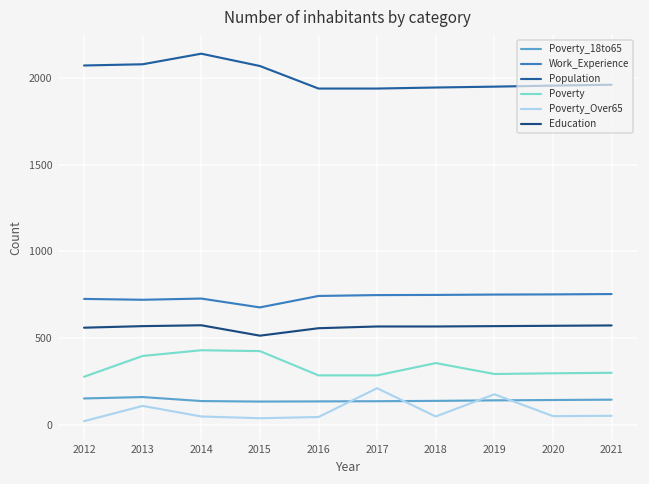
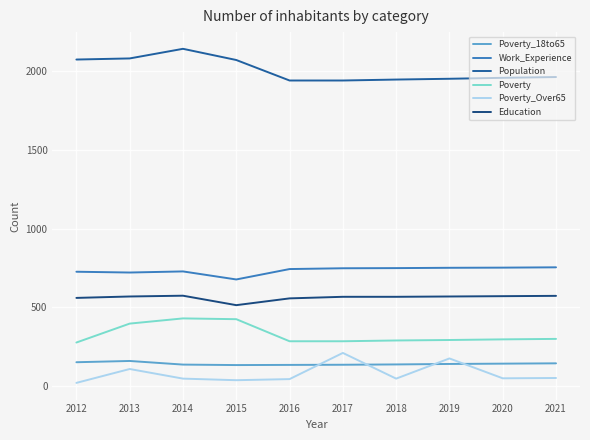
Poverty, 2018: 360 -> 290
